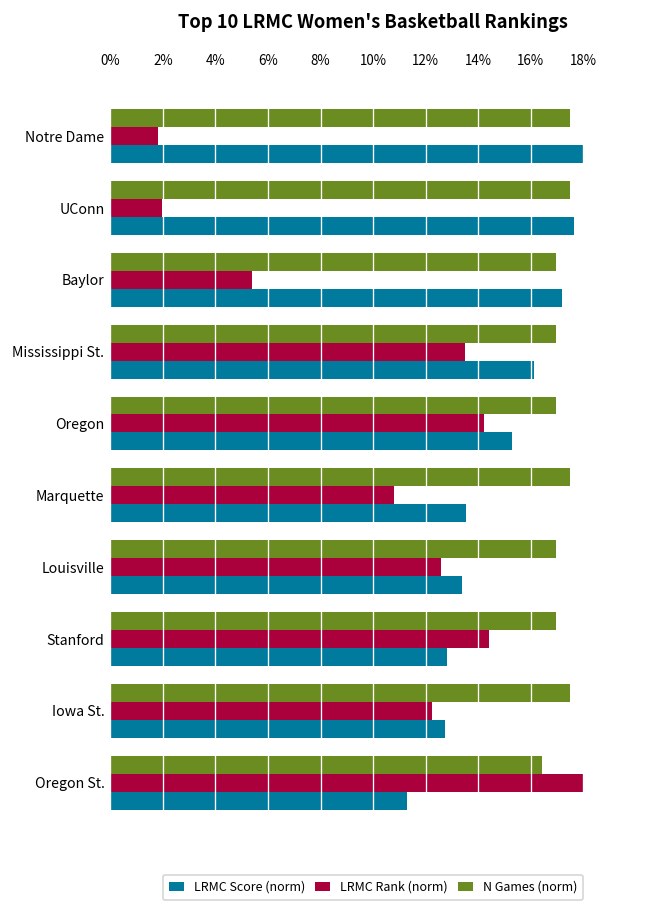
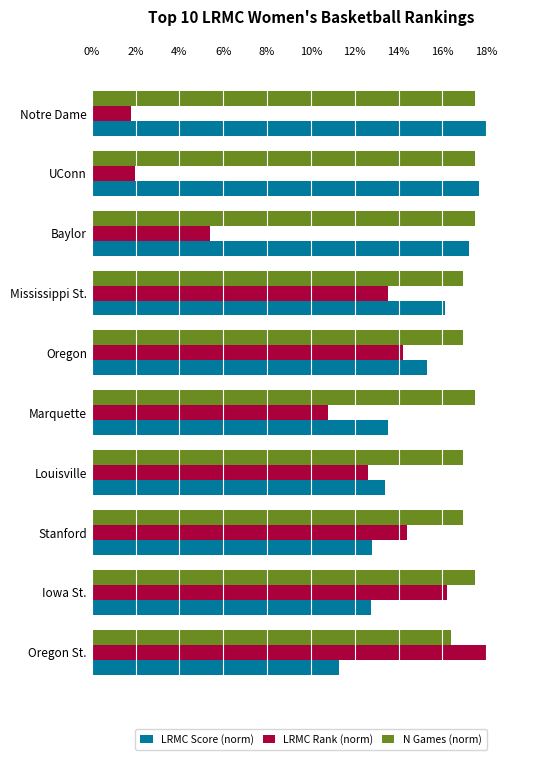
N Games (norm), Baylor: 16.9% -> 17.5%
LRMC Rank (norm), Iowa St.: 12.2% -> 16.2%
